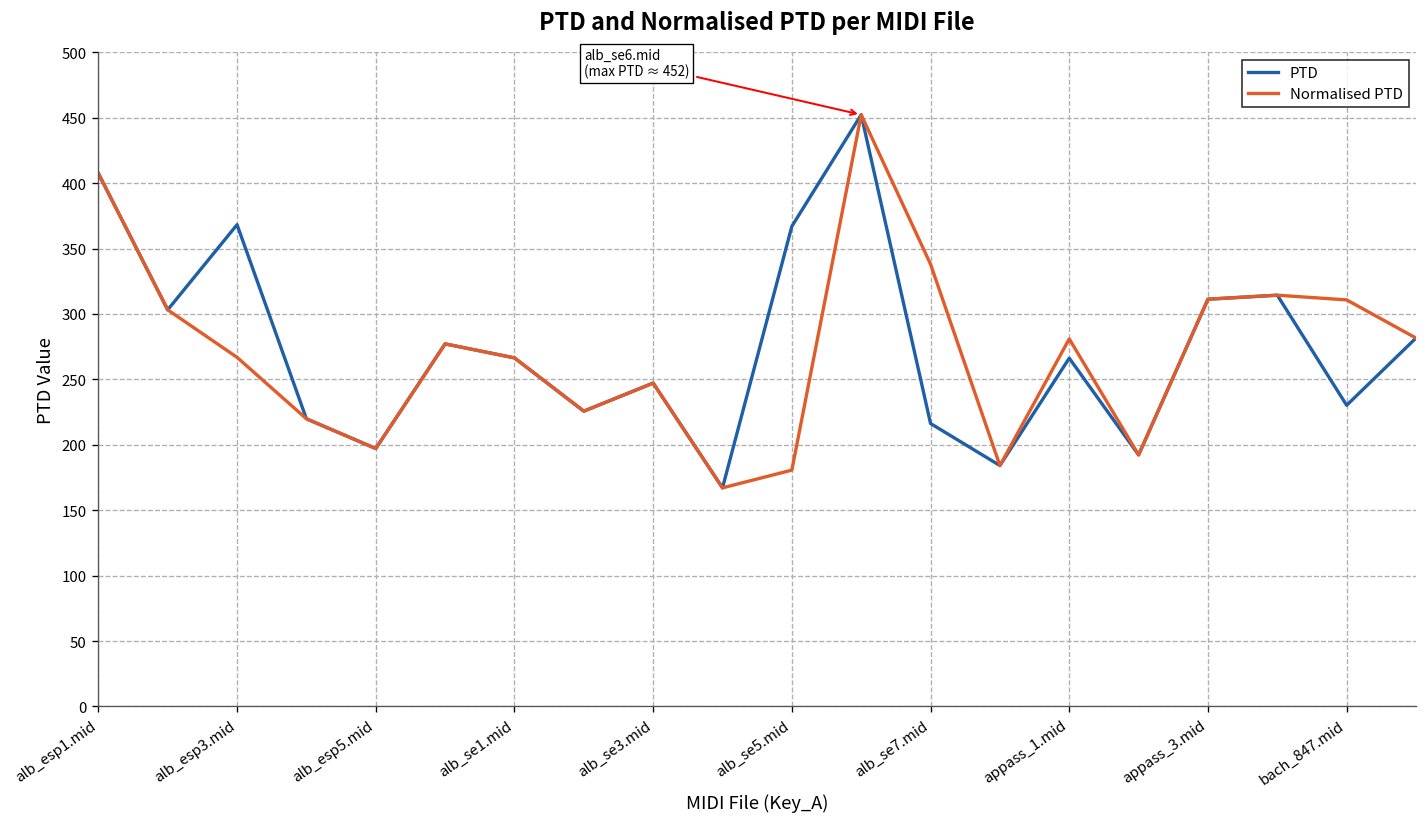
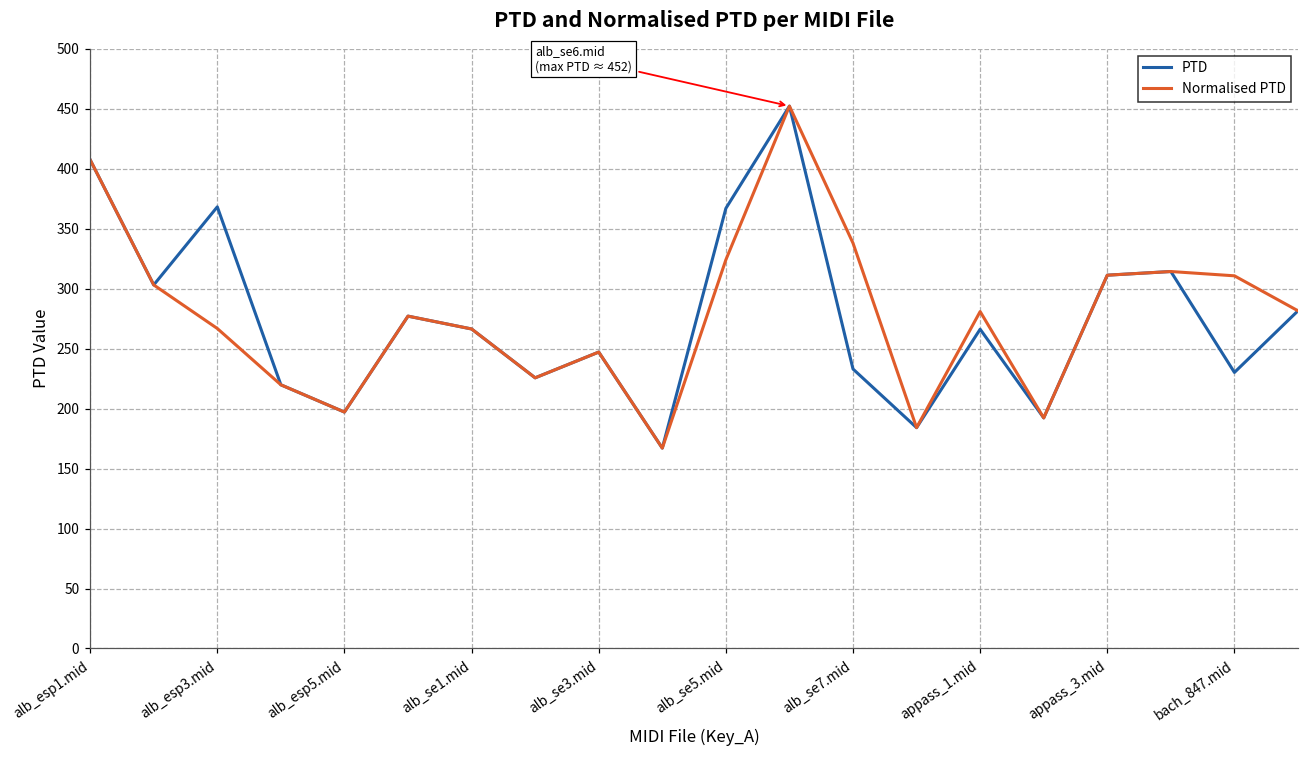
Normalised PTD, alb_se5.mid: 181 -> 324
PTD, alb_se7.mid: 216 -> 233
